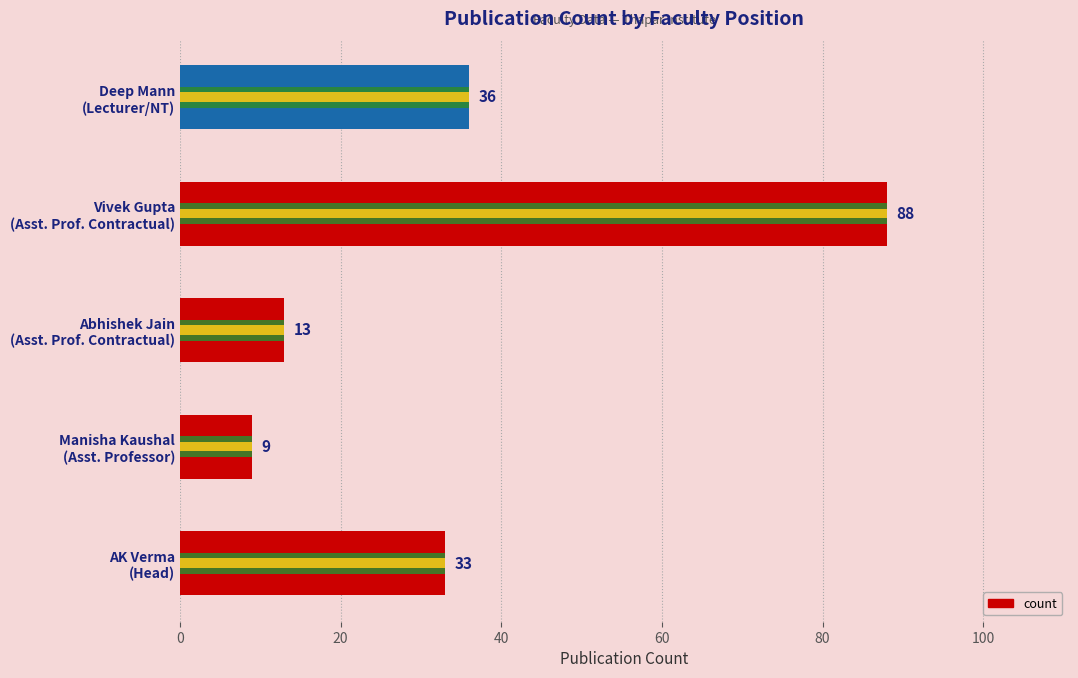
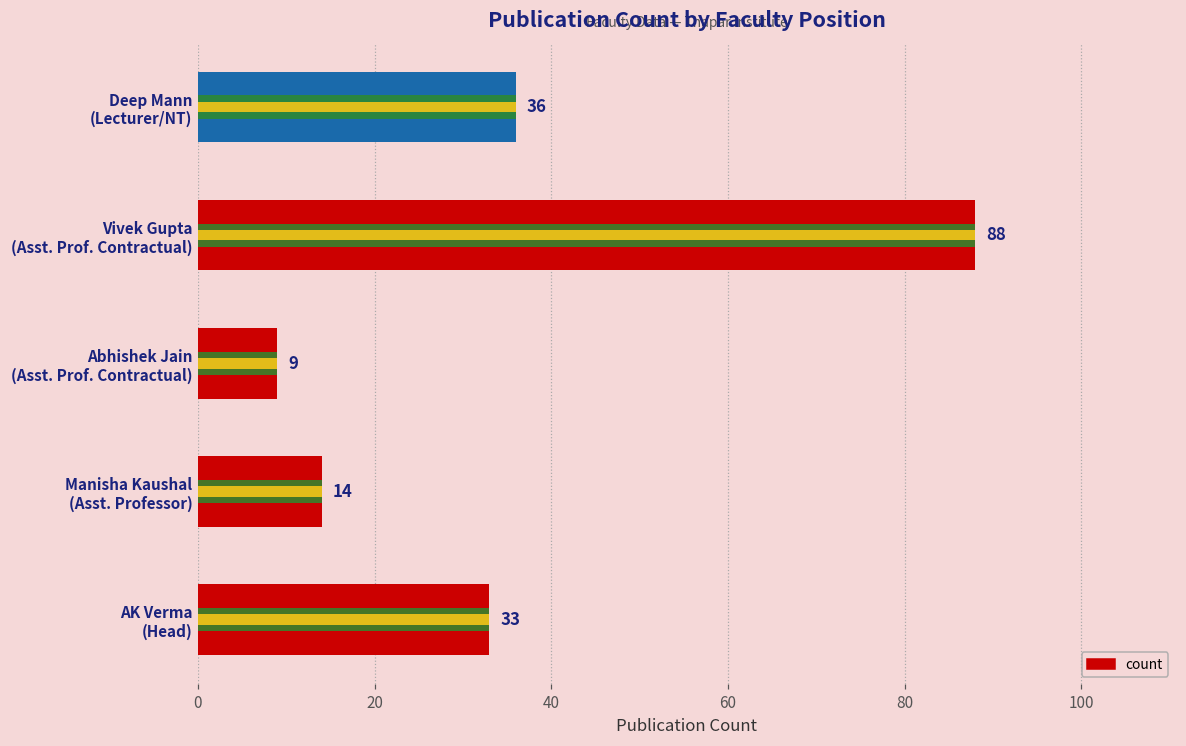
count, Abhishek Jain (Asst. Prof. Contractual): 13 -> 9
count, Manisha Kaushal (Asst. Professor): 9 -> 14
